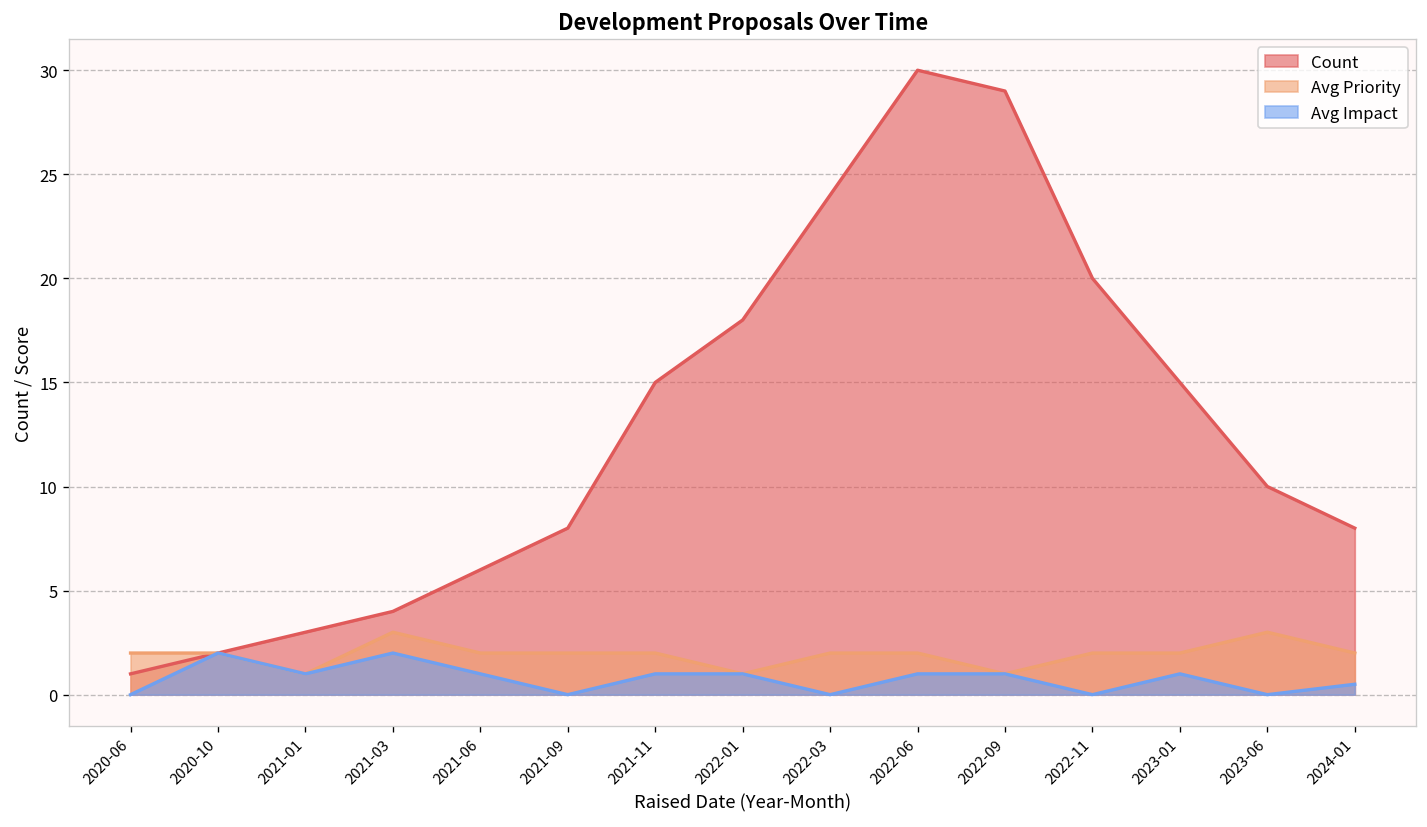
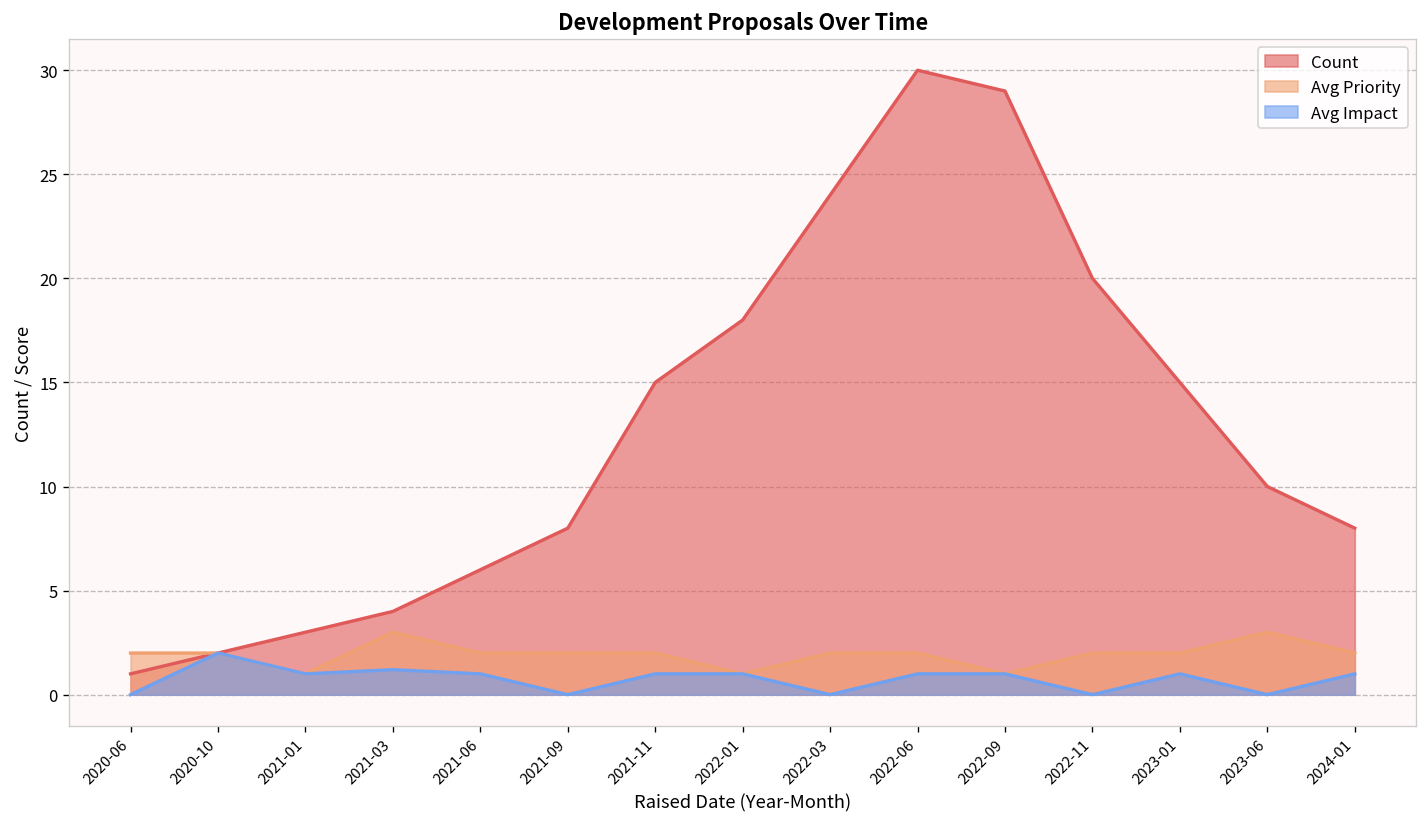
Avg Impact, 2021-03: 2.0 -> 1.2
Avg Impact, 2024-01: 0.5 -> 1.0
